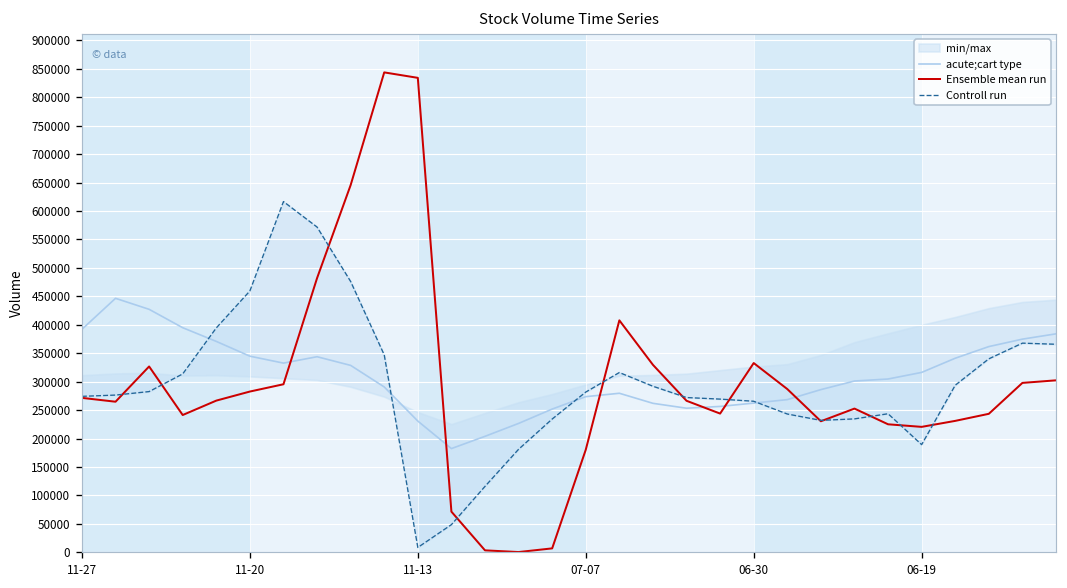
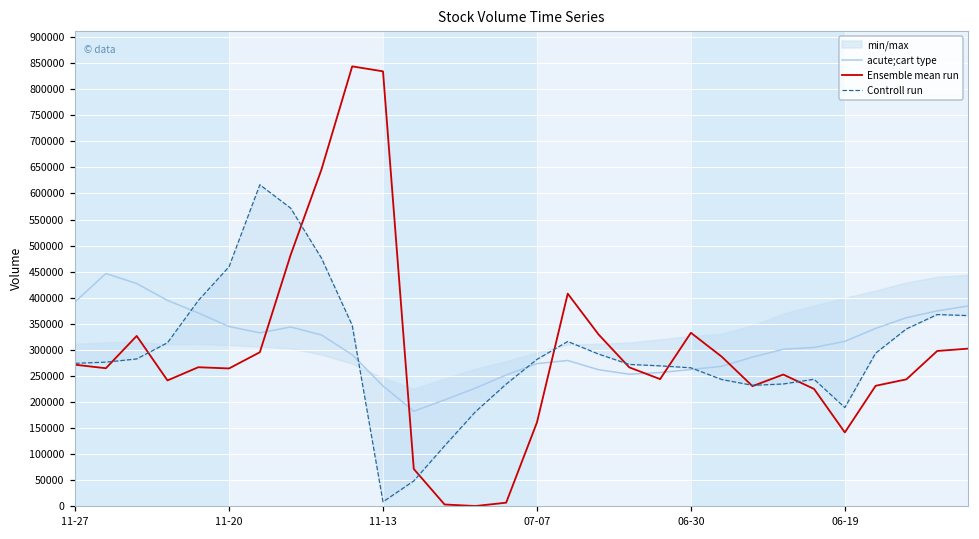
Ensemble mean run, 11-20: 280000 -> 260000
Ensemble mean run, 07-07: 180000 -> 160000
Ensemble mean run, 06-19: 220000 -> 140000
